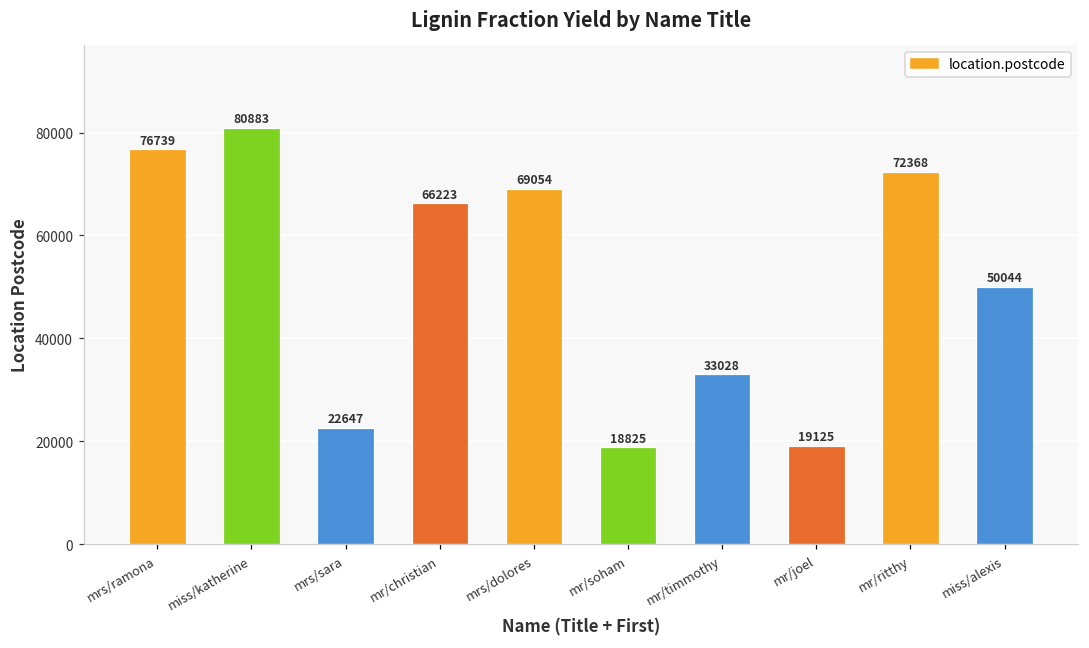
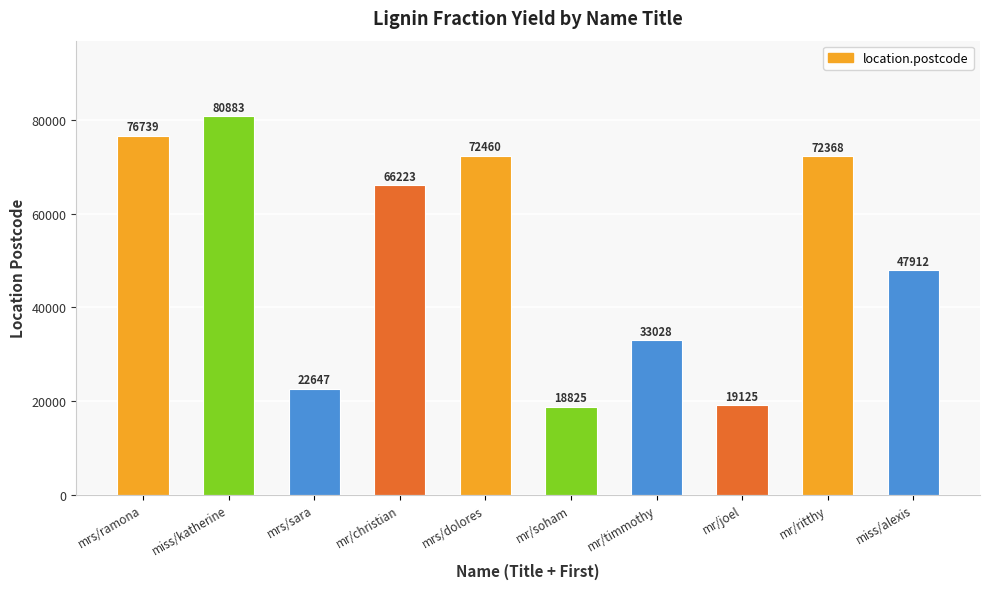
mrs/dolores: 69054 -> 72460
miss/alexis: 50044 -> 47912
